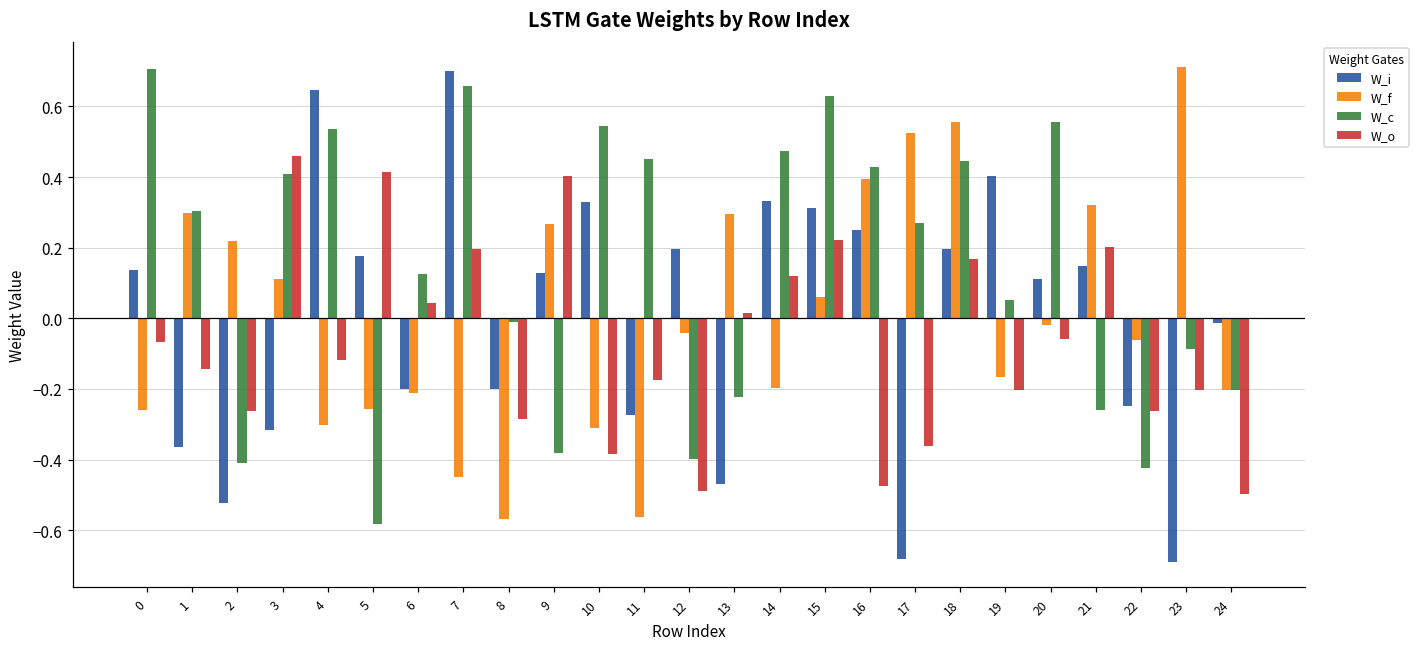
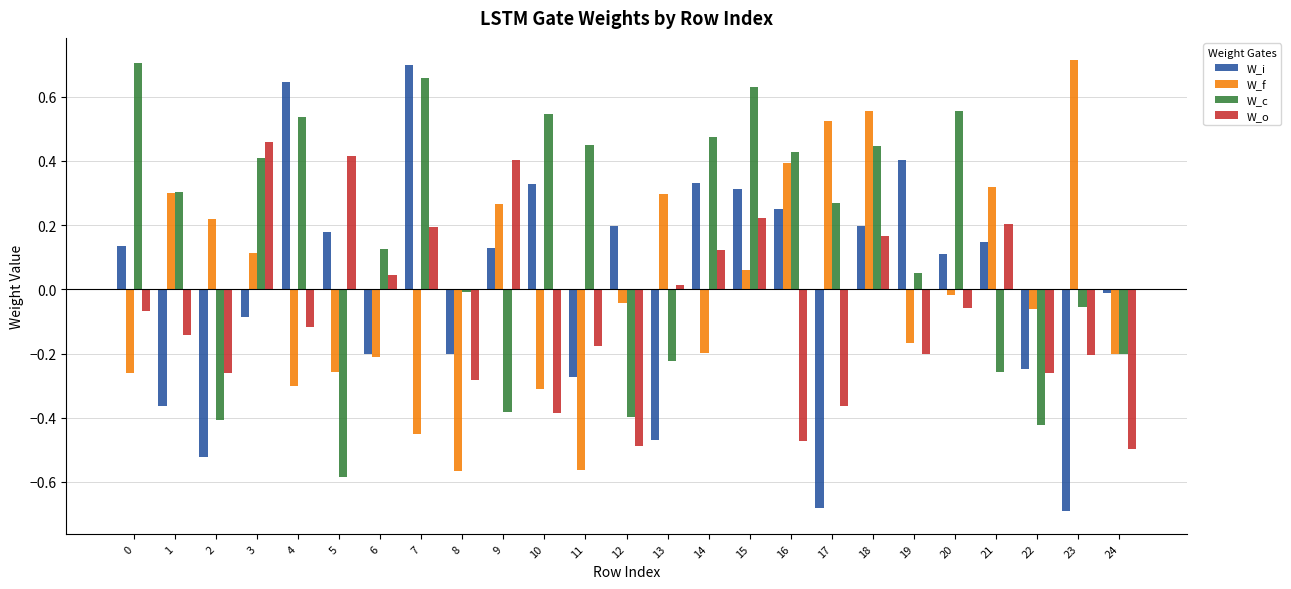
W_i, 3: -0.32 -> -0.09
W_c, 23: -0.09 -> -0.06
